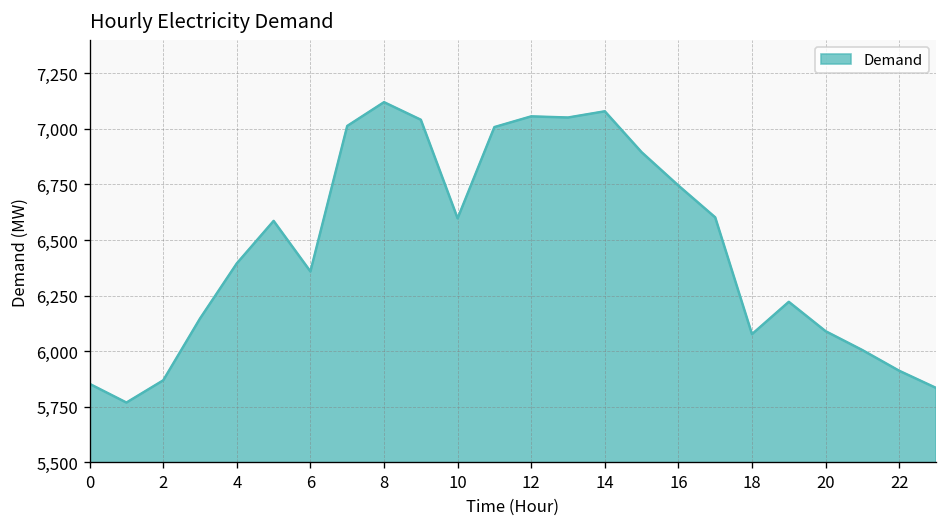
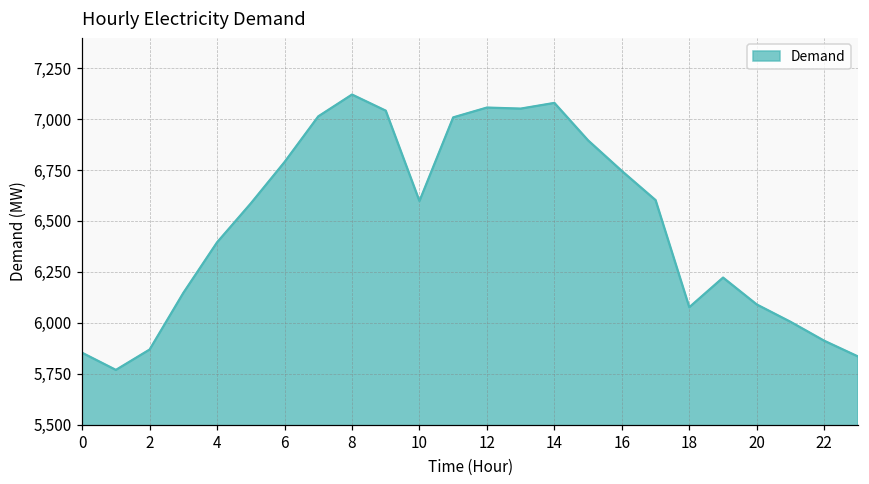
6: 6,360 -> 6,790
